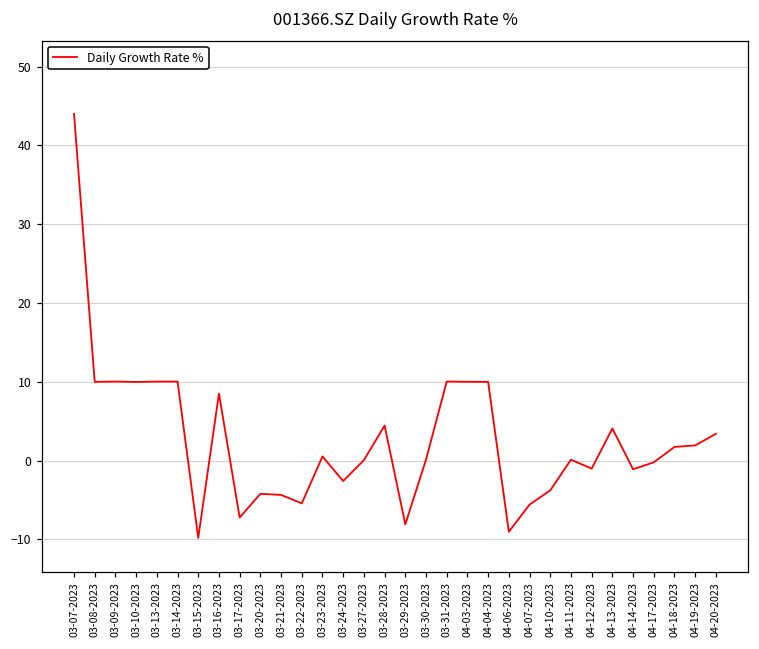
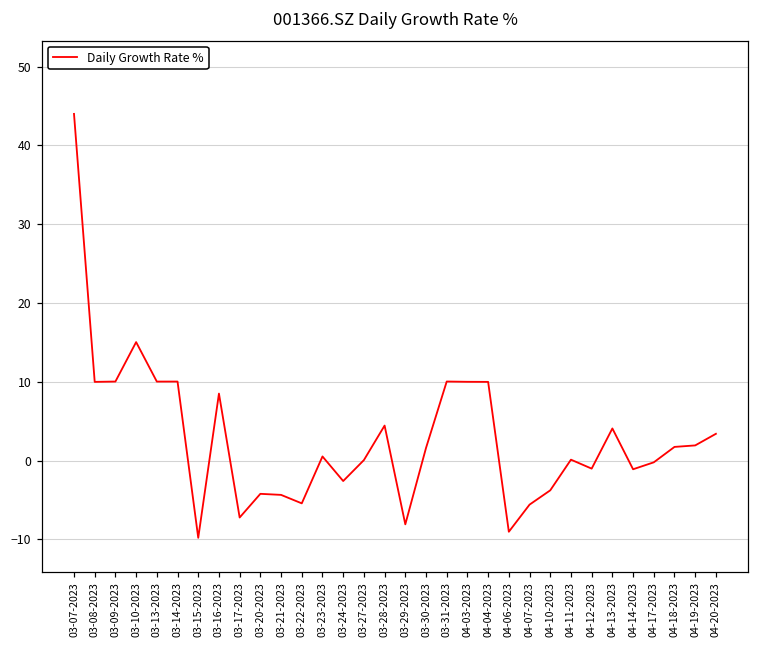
03-10-2023: 10 -> 15
03-30-2023: 0 -> 2
